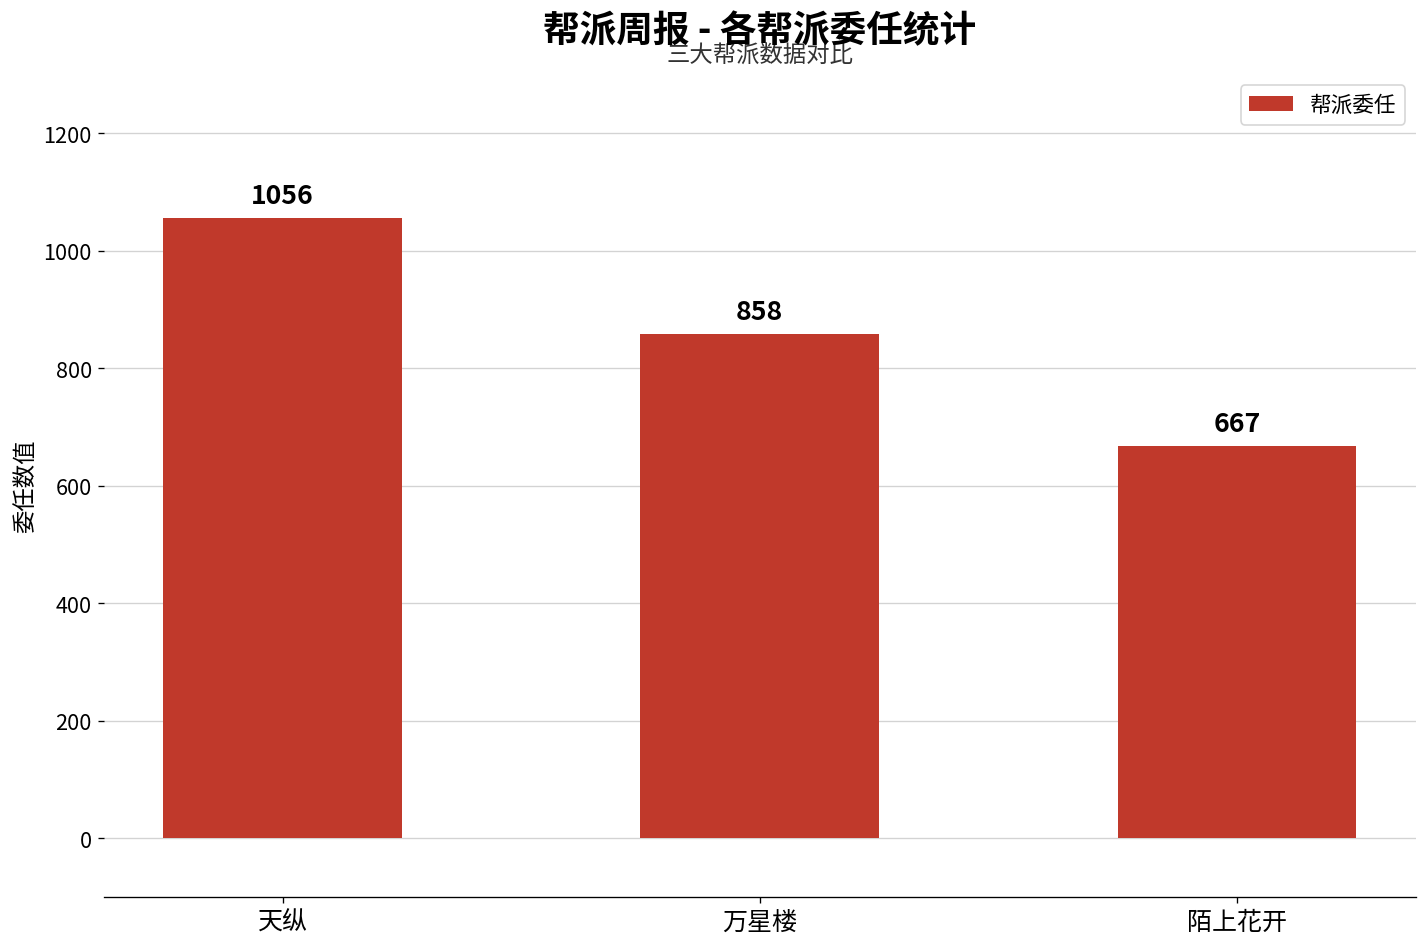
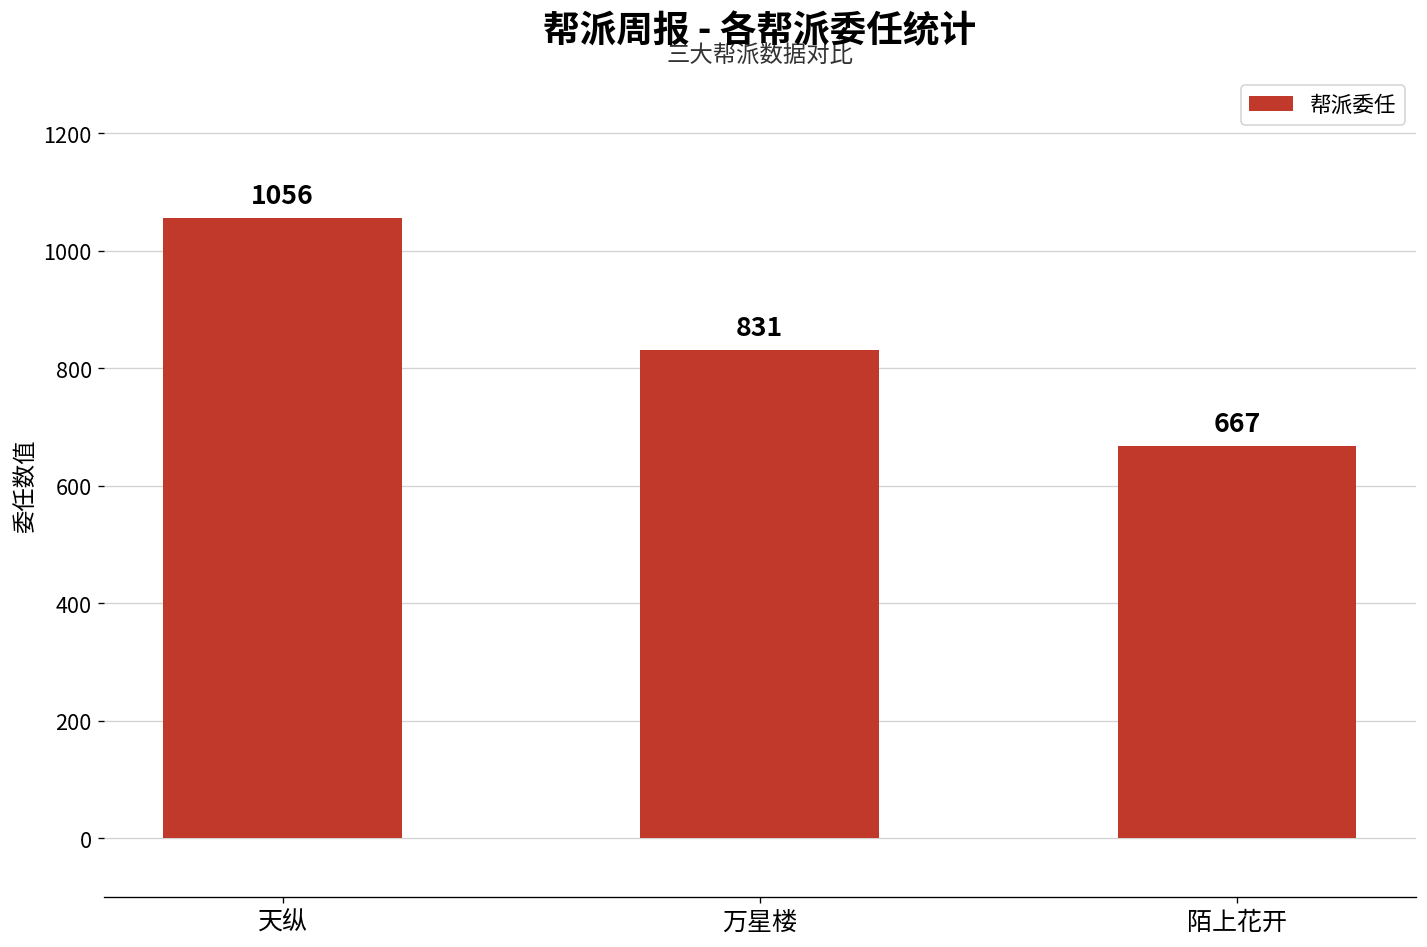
万星楼: 858 -> 831
